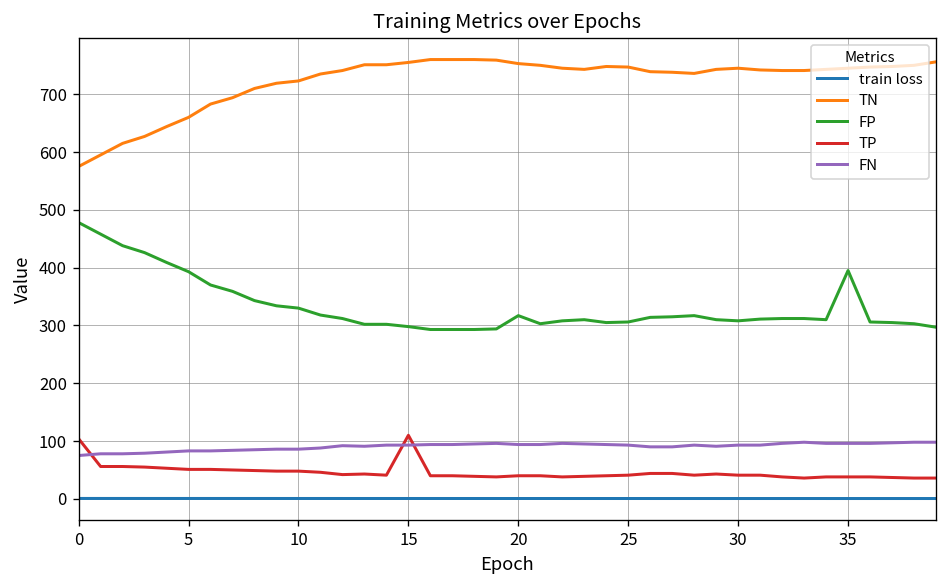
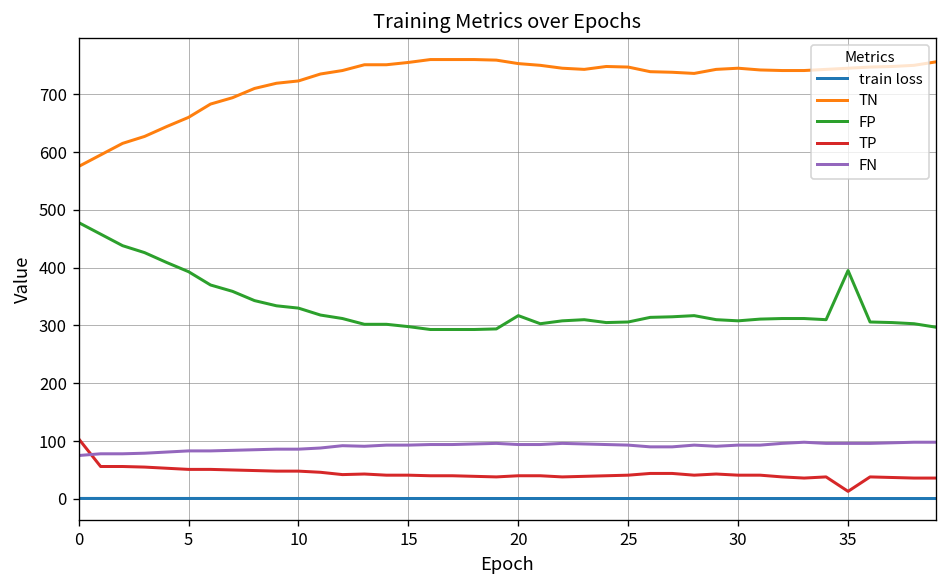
TP, 15: 110 -> 40
TP, 35: 40 -> 10
